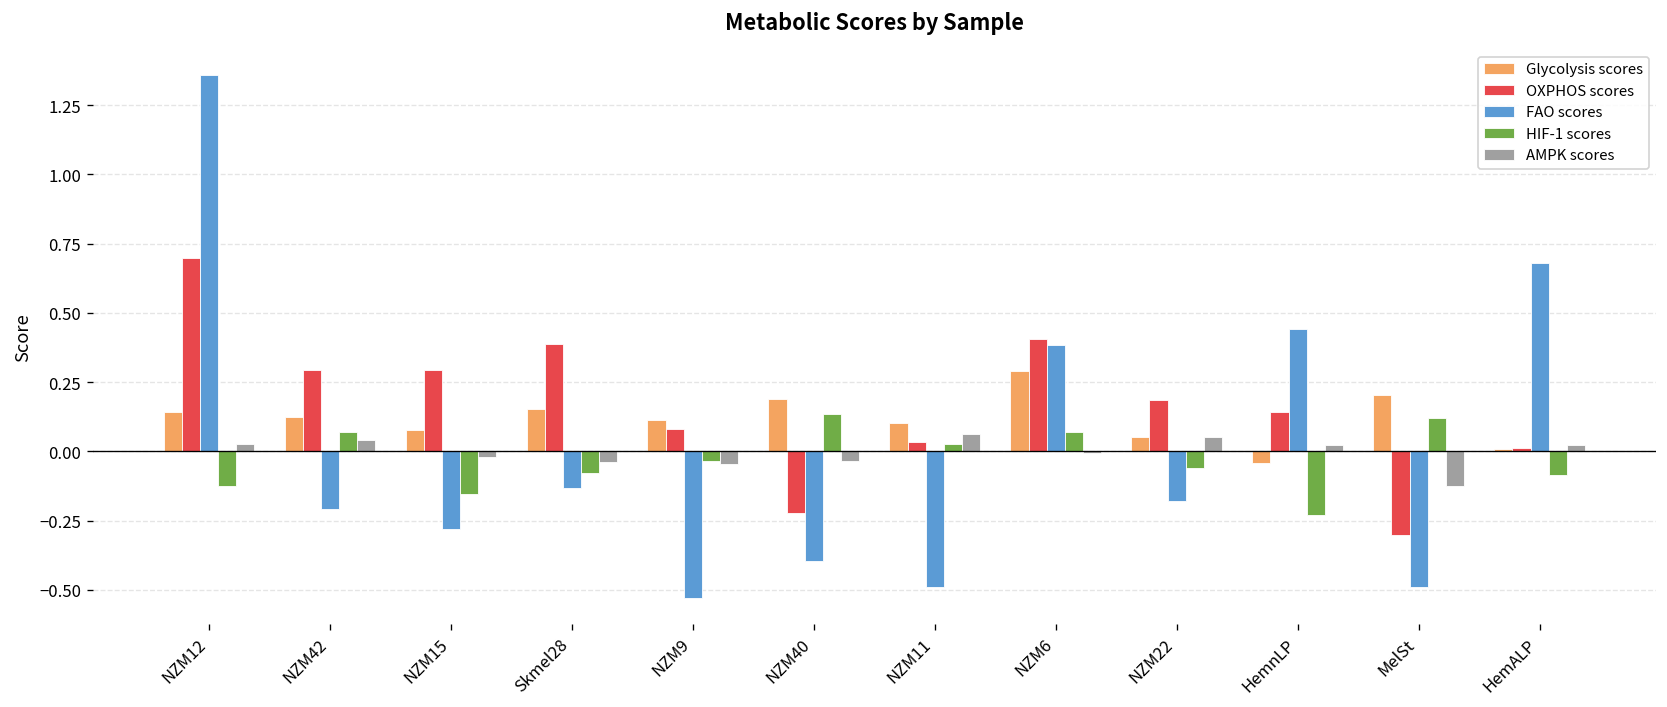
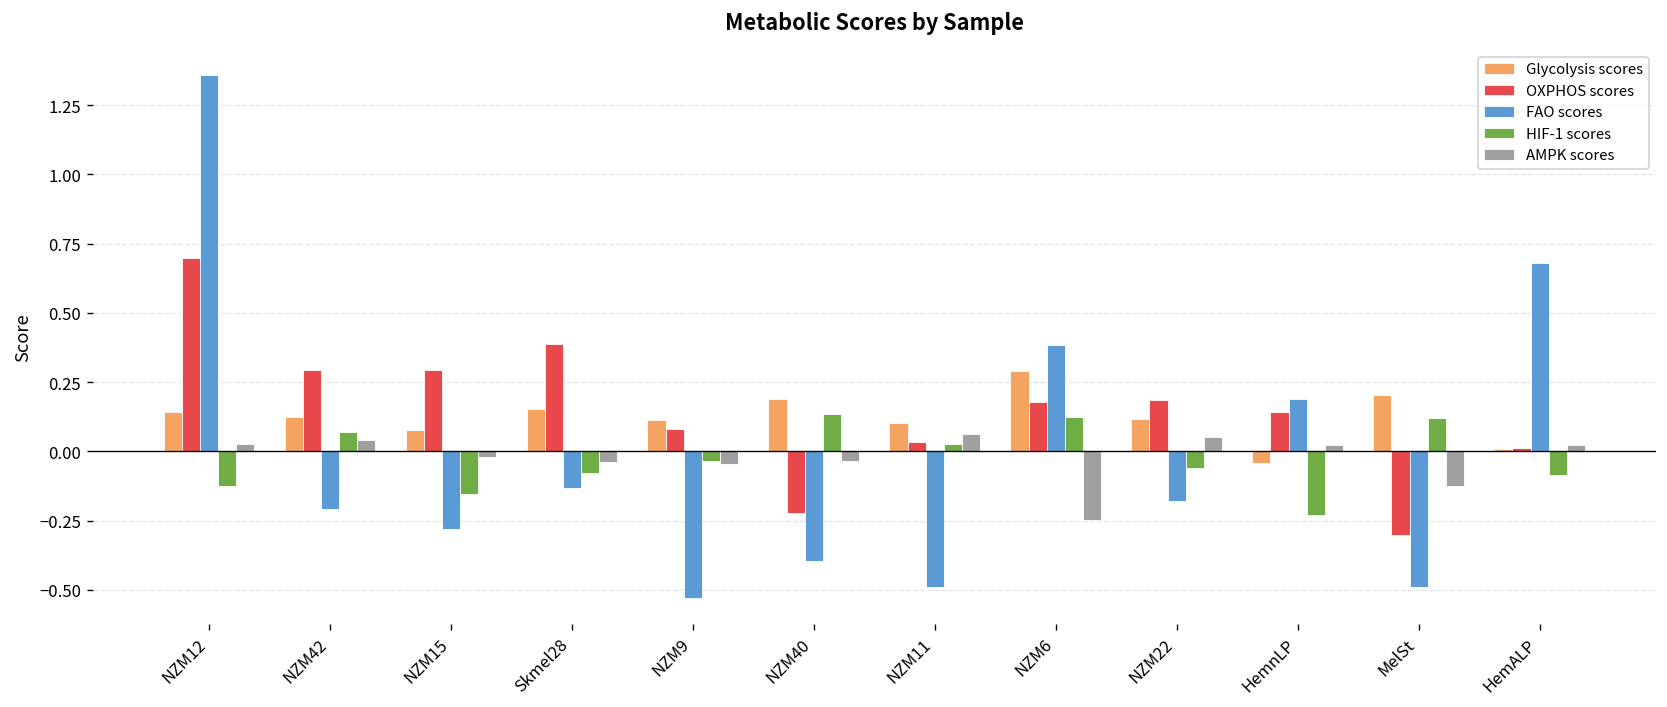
OXPHOS scores, NZM6: 0.41 -> 0.18
HIF-1 scores, NZM6: 0.07 -> 0.12
AMPK scores, NZM6: -0.01 -> -0.25
Glycolysis scores, NZM22: 0.05 -> 0.12
FAO scores, HemnLP: 0.44 -> 0.19
